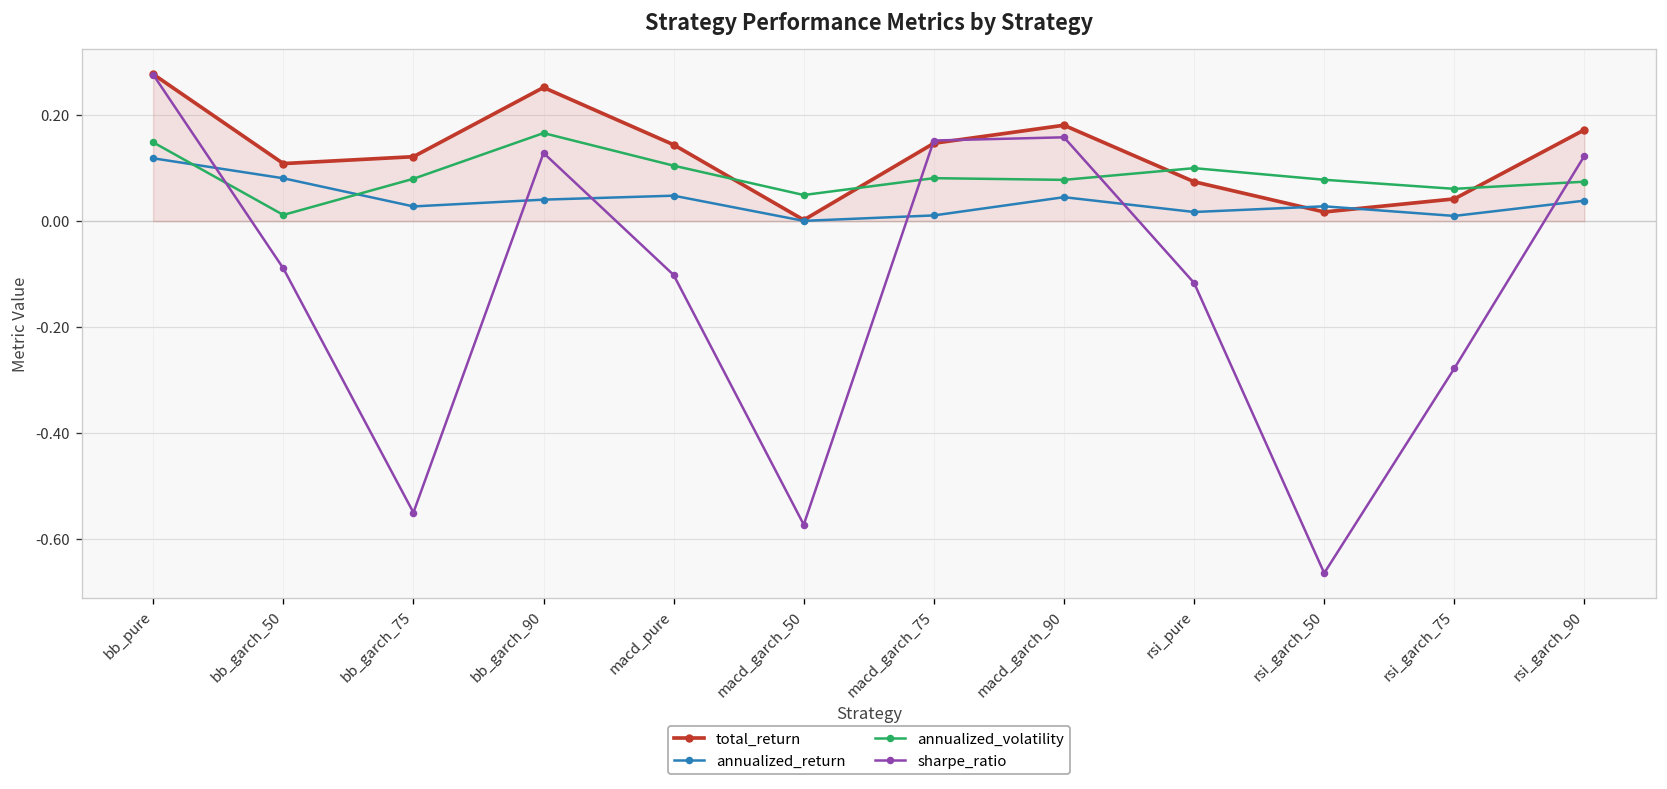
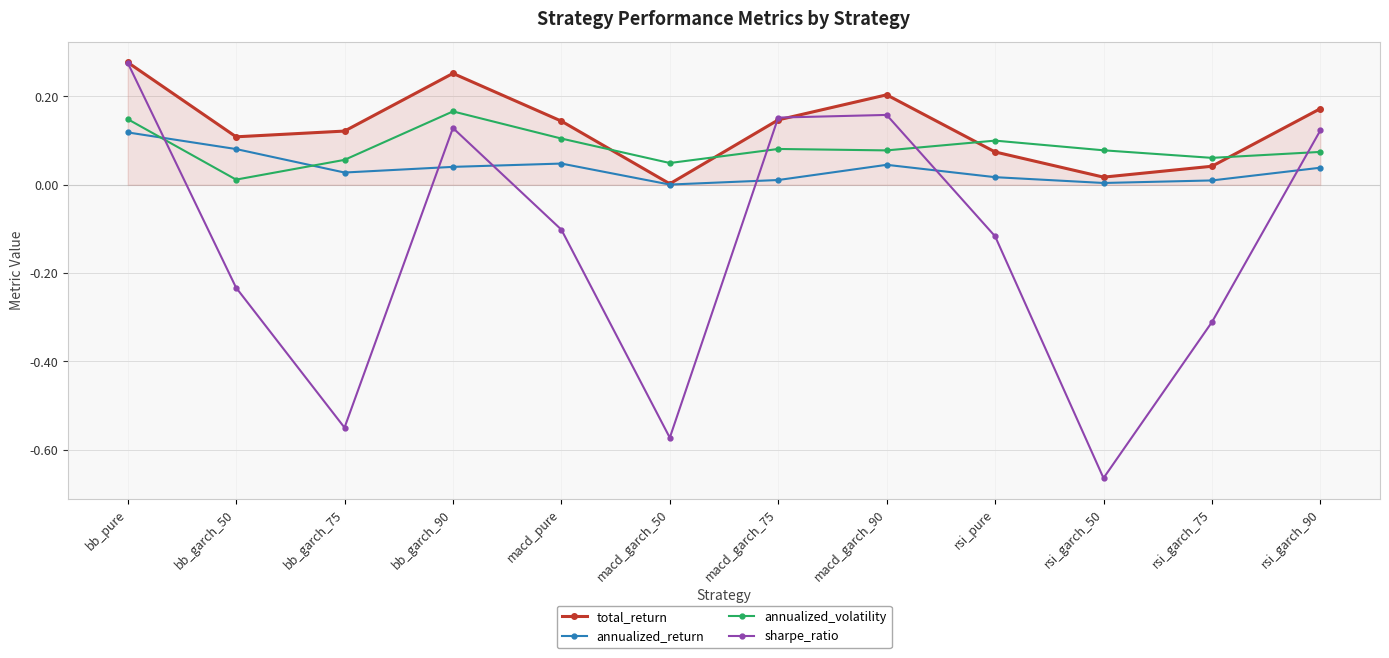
sharpe_ratio, bb_garch_50: -0.09 -> -0.23
annualized_volatility, bb_garch_75: 0.08 -> 0.06
total_return, macd_garch_90: 0.18 -> 0.20
annualized_return, rsi_garch_50: 0.03 -> 0.00
sharpe_ratio, rsi_garch_75: -0.28 -> -0.31
